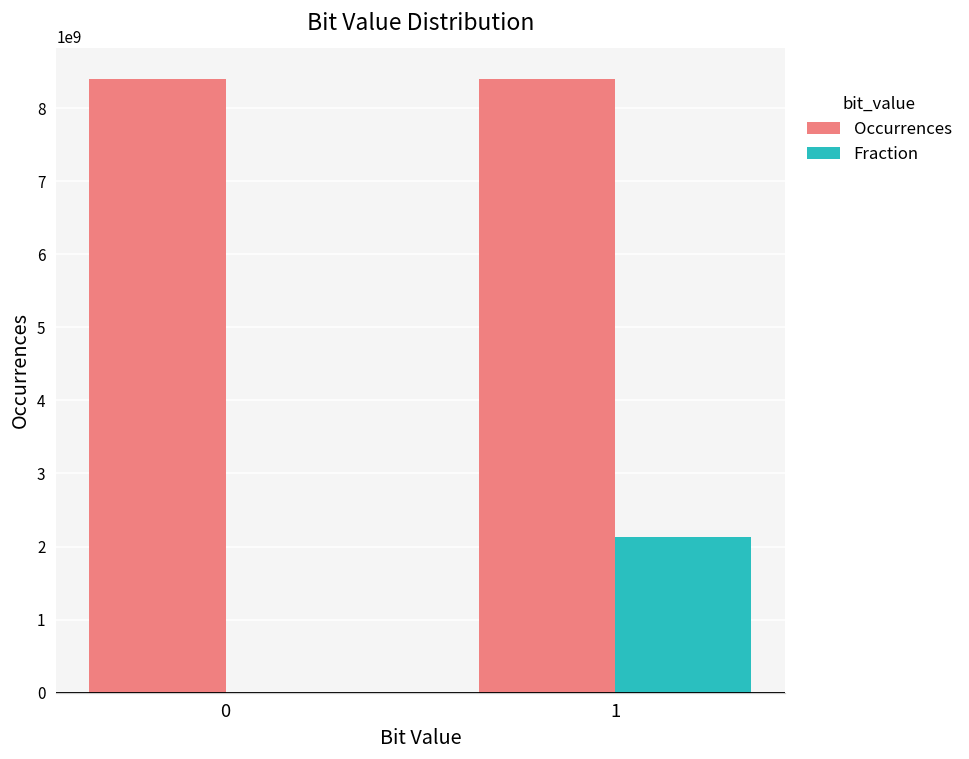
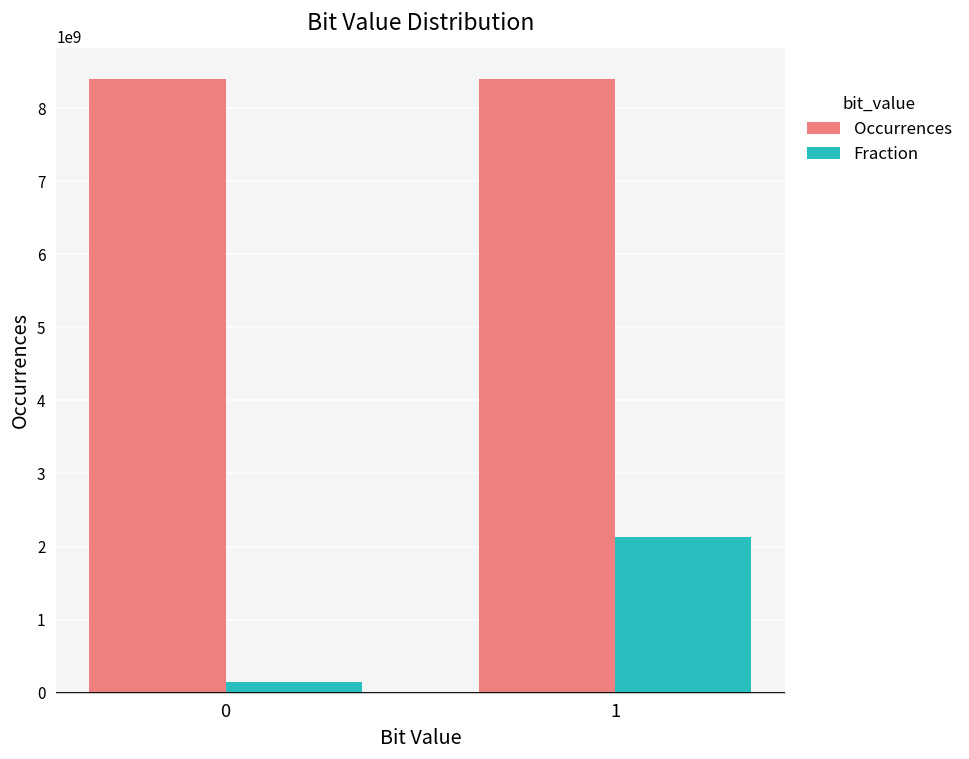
Fraction, 0: 0 -> 100000000
